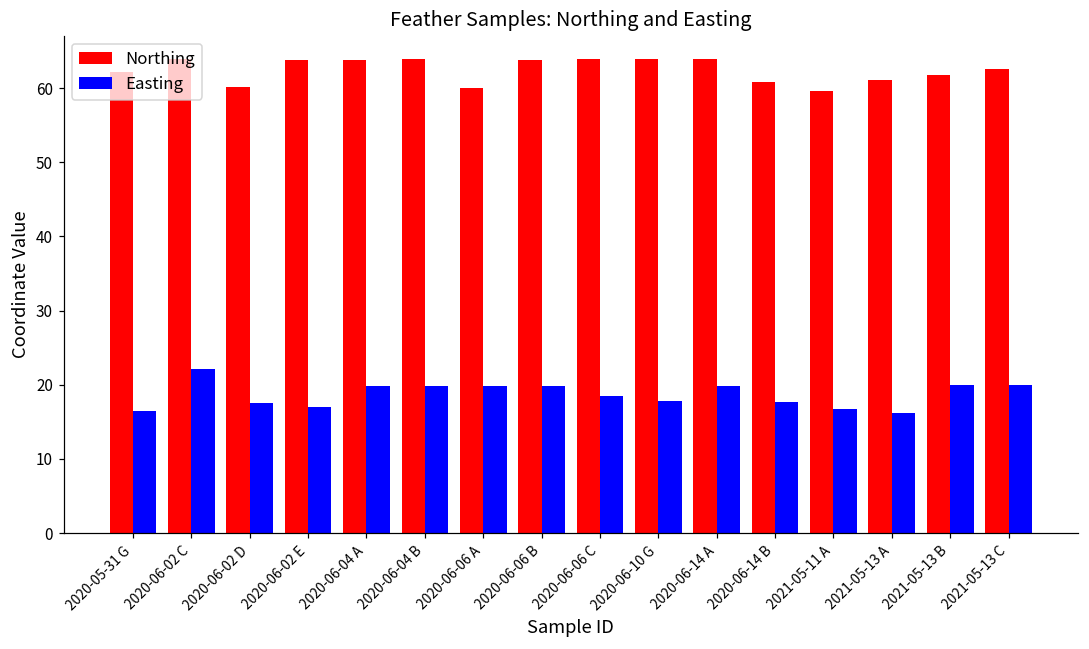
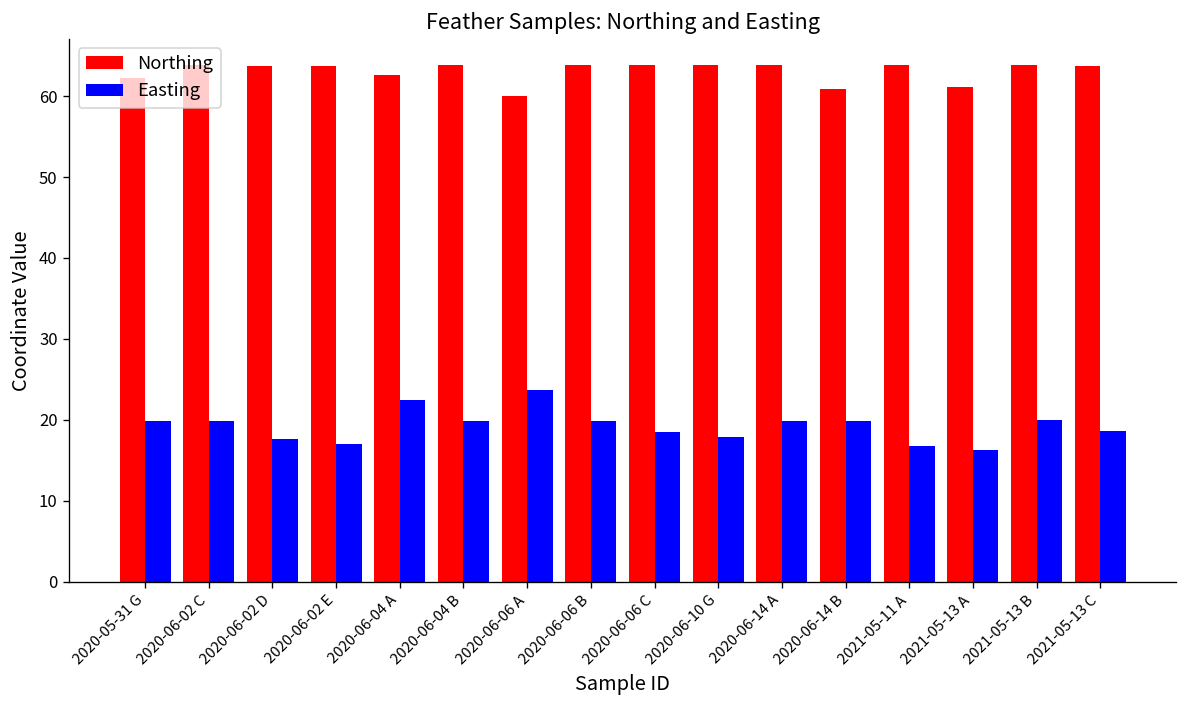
Easting, 2020-05-31 G: 17 -> 20
Easting, 2020-06-02 C: 22 -> 20
Northing, 2020-06-02 D: 60 -> 64
Northing, 2020-06-04 A: 64 -> 63
Easting, 2020-06-04 A: 20 -> 22
Easting, 2020-06-06 A: 20 -> 24
Easting, 2020-06-14 B: 18 -> 20
Northing, 2021-05-11 A: 60 -> 64
Northing, 2021-05-13 B: 62 -> 64
Northing, 2021-05-13 C: 63 -> 64
Easting, 2021-05-13 C: 20 -> 19
